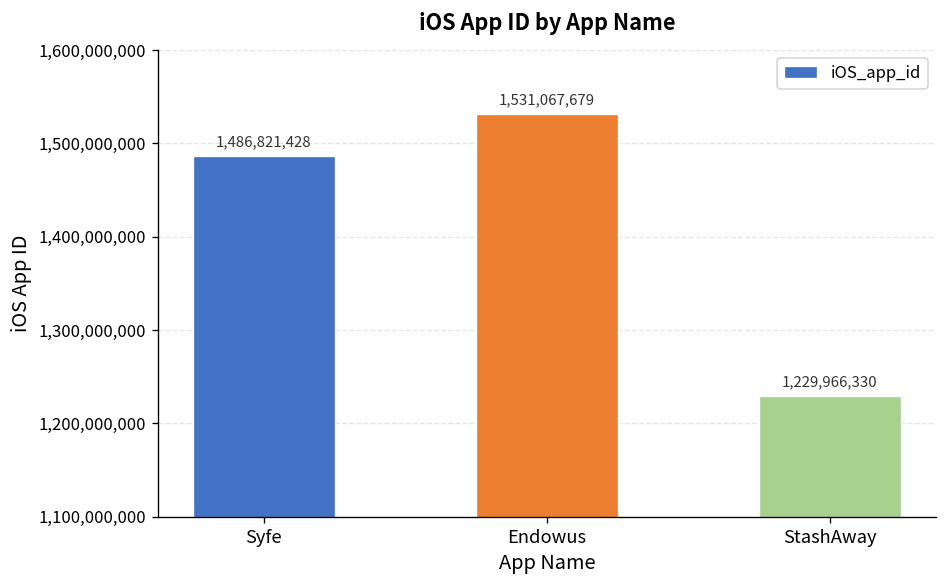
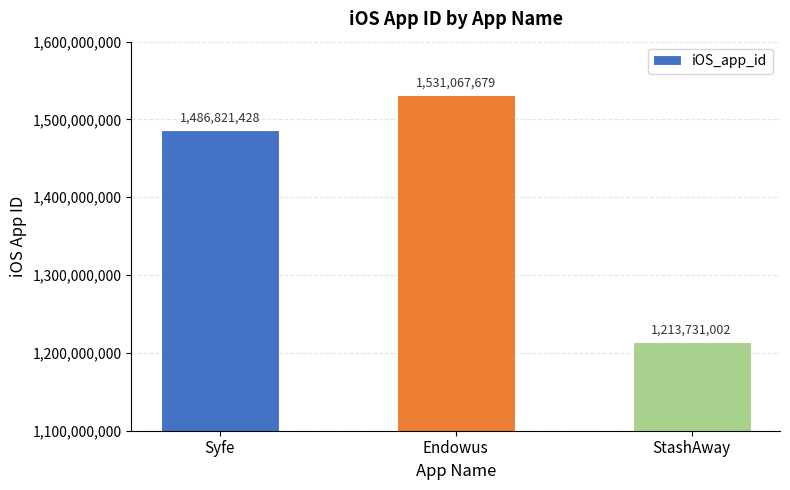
StashAway: 1,229,966,330 -> 1,213,731,002
